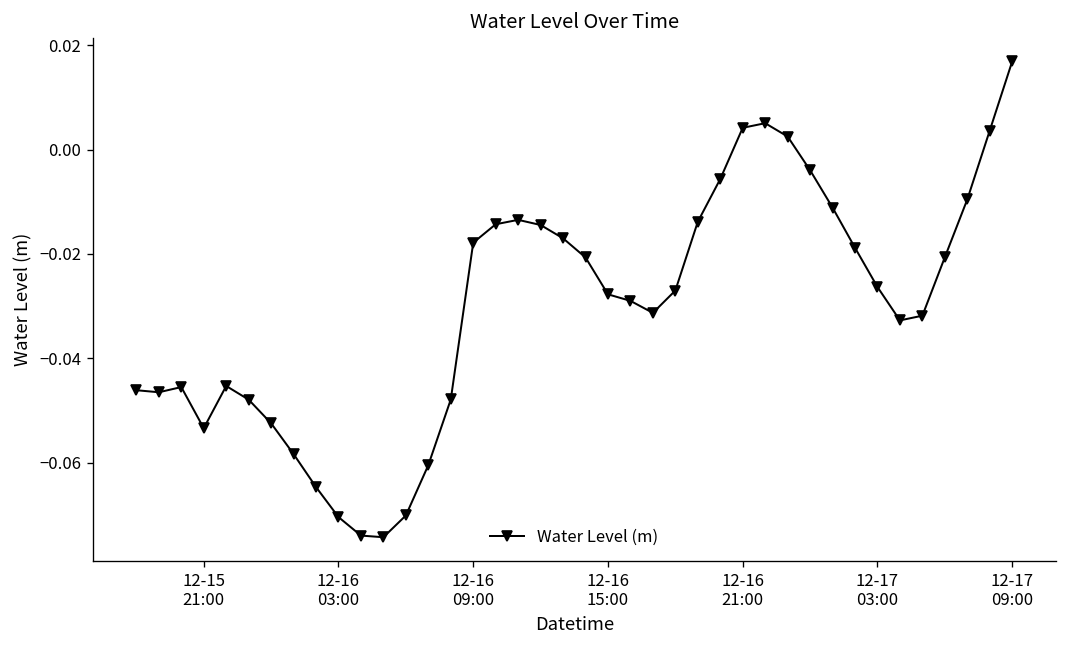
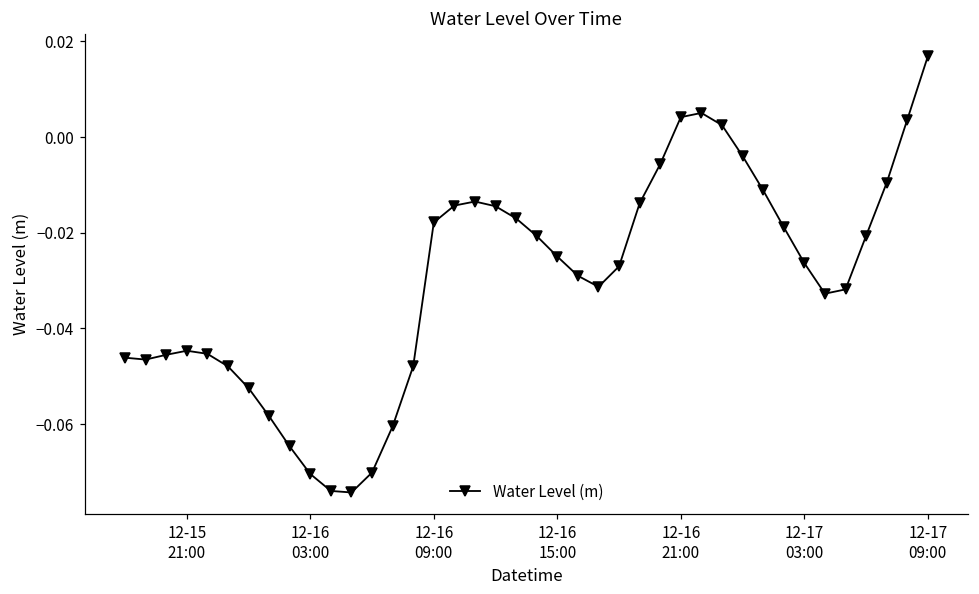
12-15 21:00: -0.053 -> -0.045
12-16 15:00: -0.028 -> -0.025
